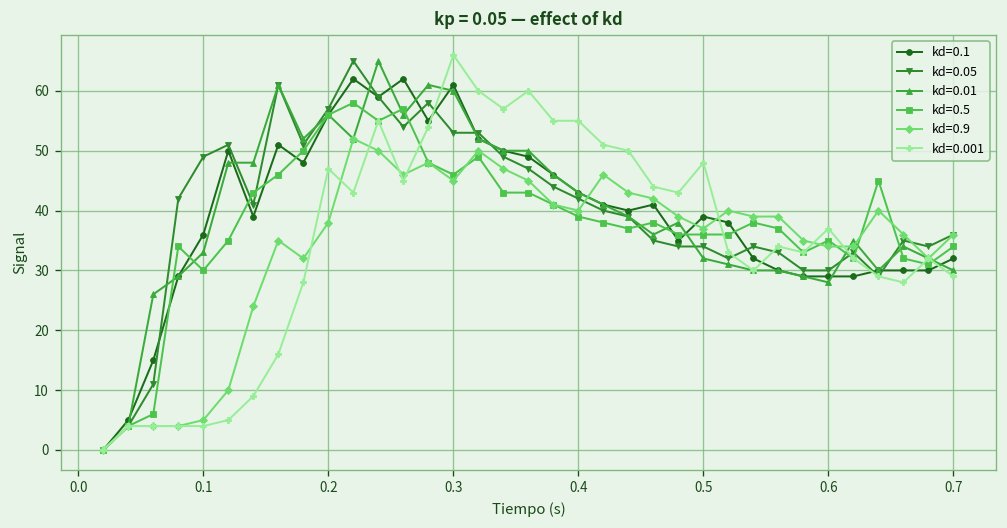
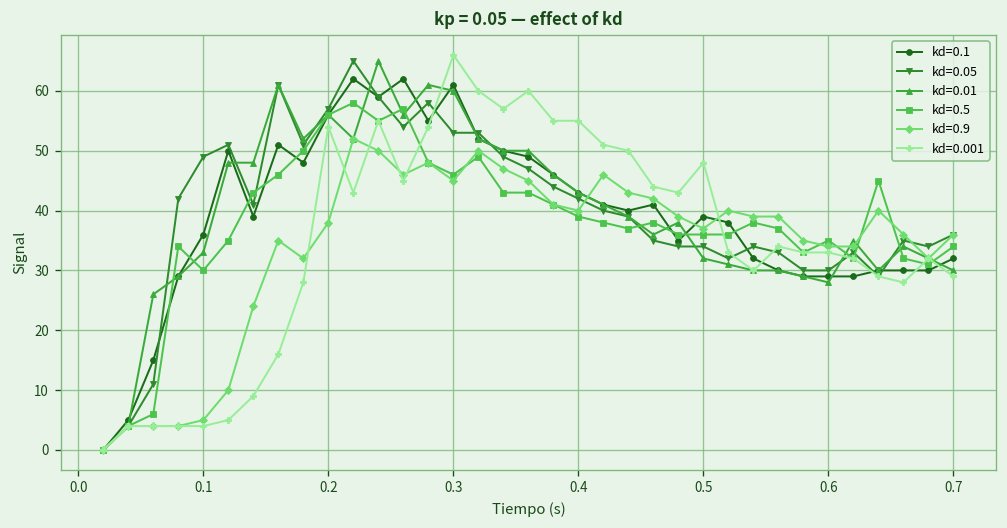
kd=0.001, 0.2: 47 -> 54
kd=0.001, 0.6: 37 -> 33
